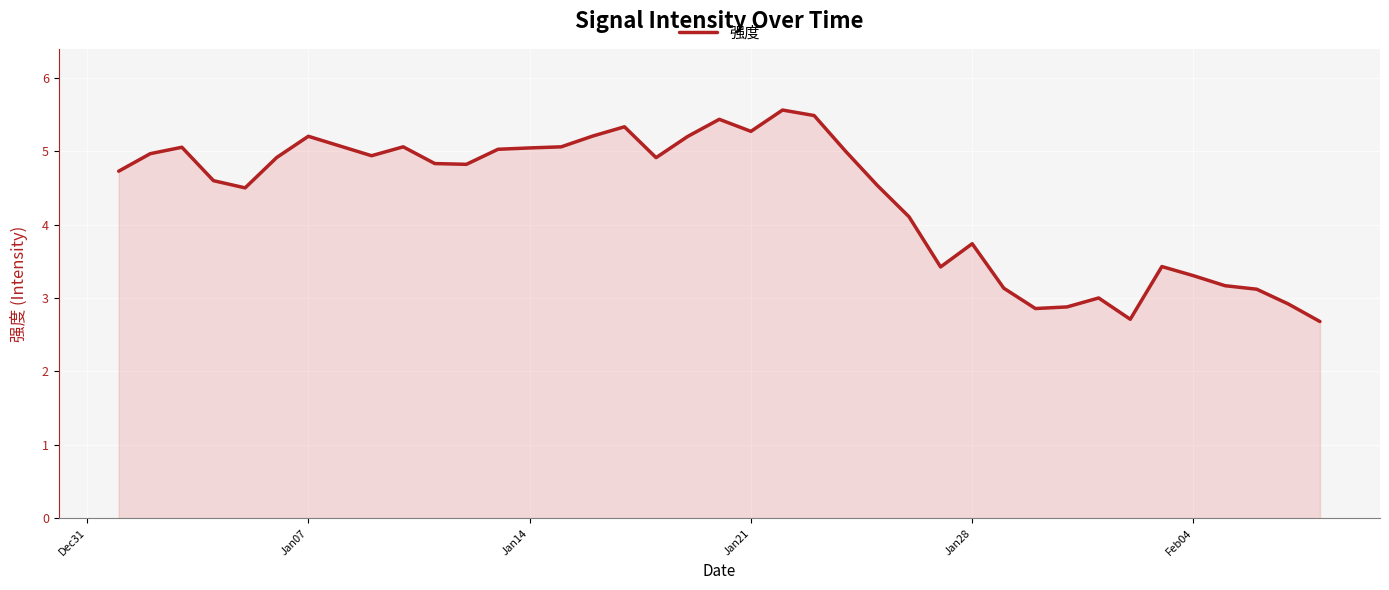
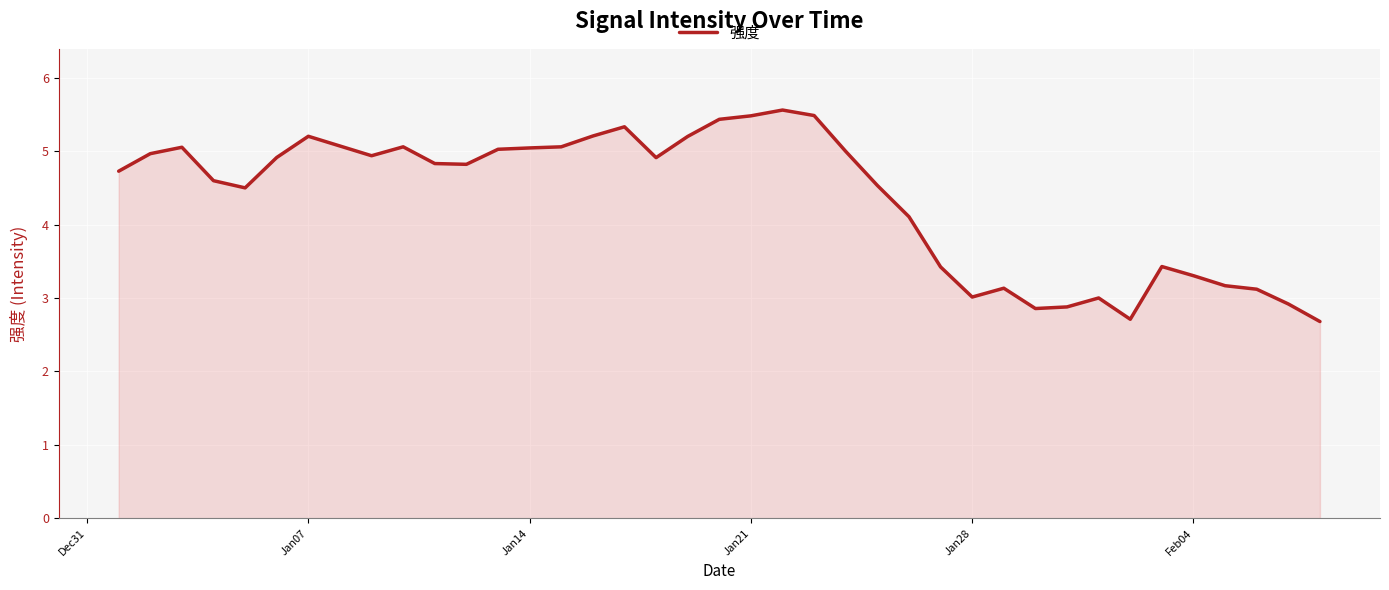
Jan21: 5.3 -> 5.5
Jan28: 3.7 -> 3.0
